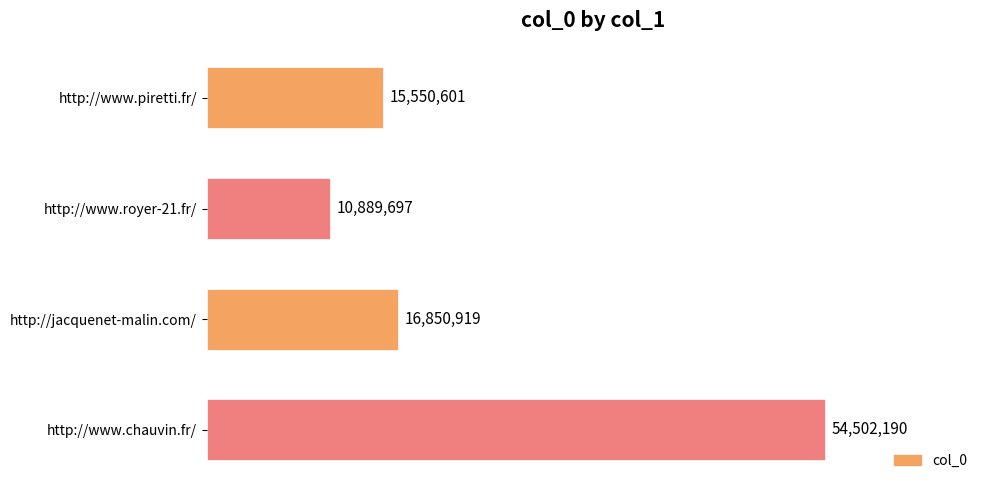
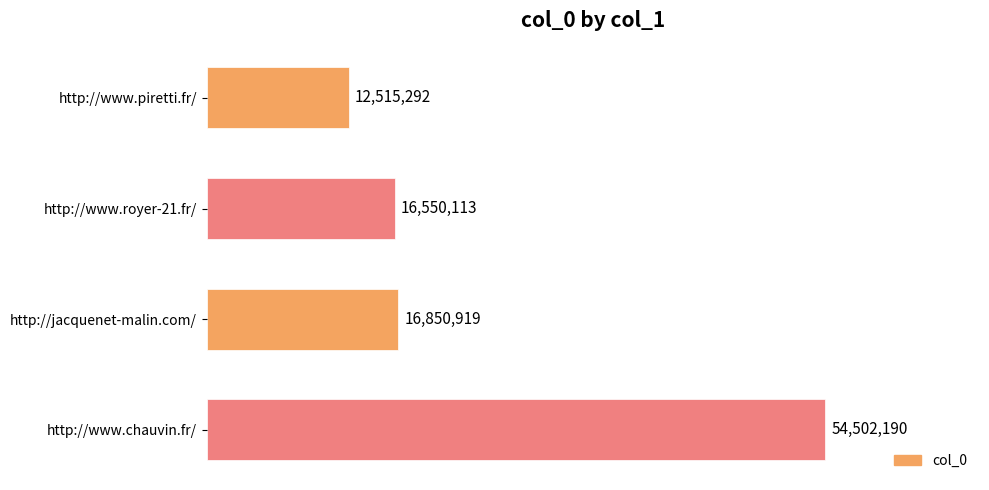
http://www.piretti.fr/: 15,550,601 -> 12,515,292
http://www.royer-21.fr/: 10,889,697 -> 16,550,113
